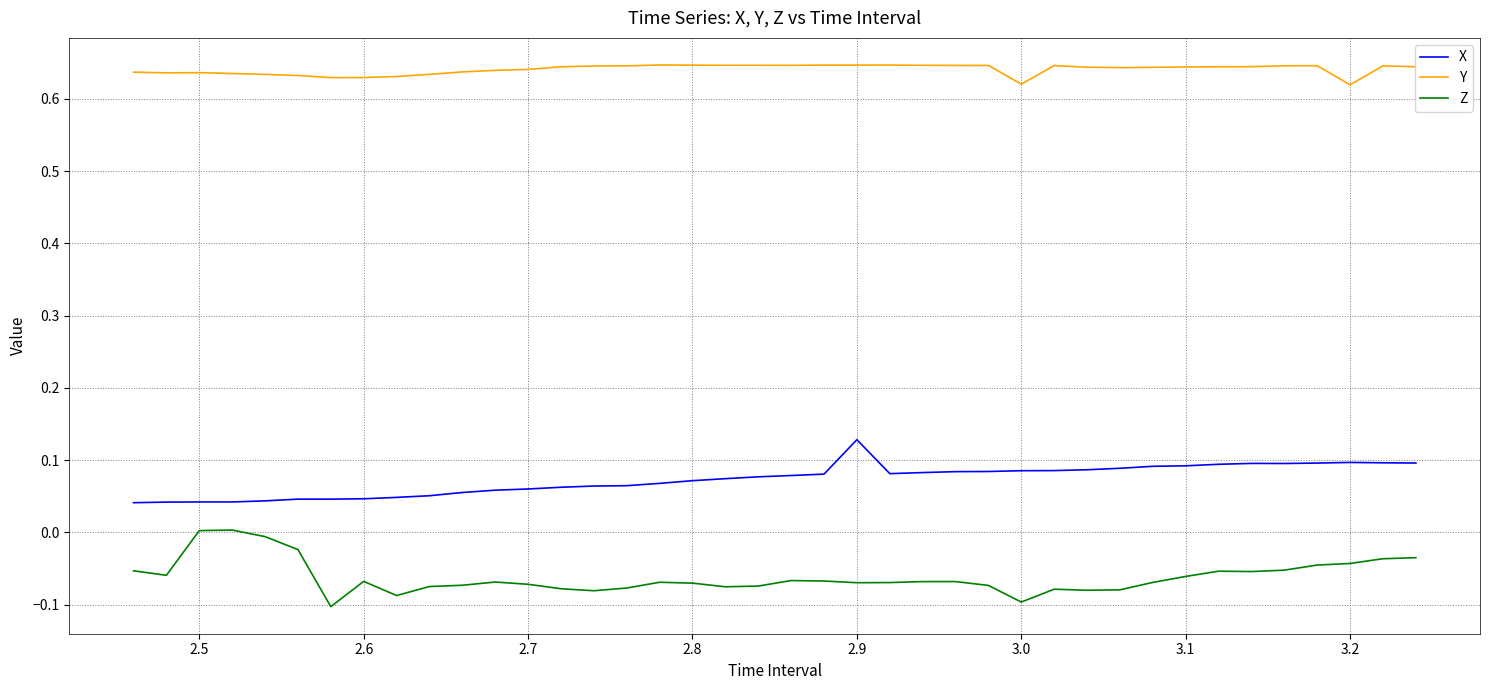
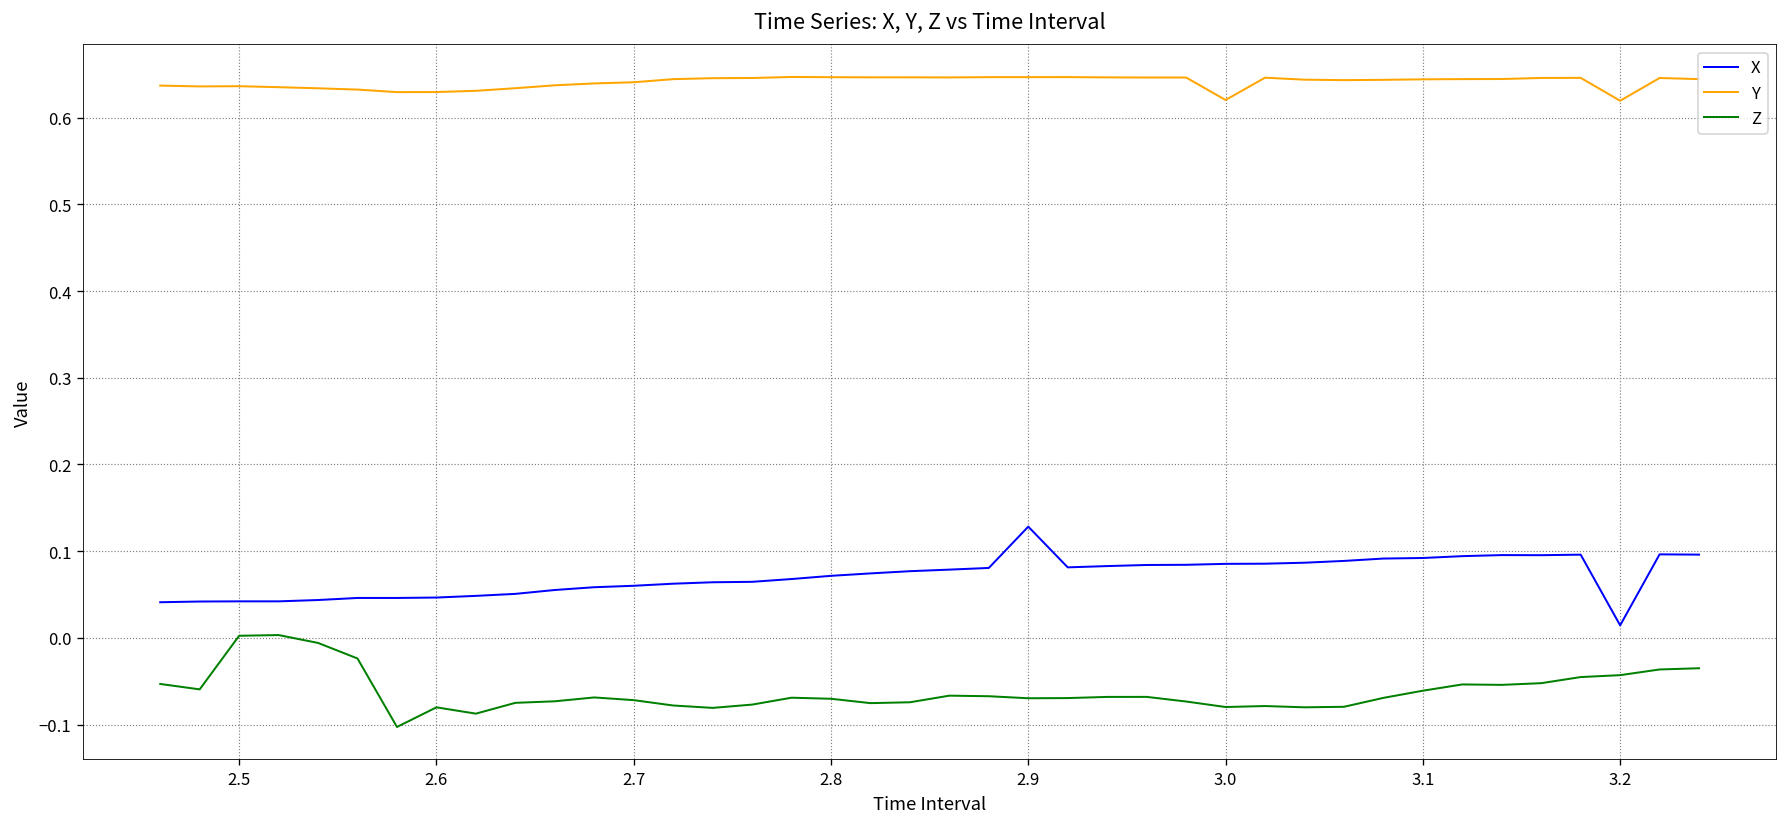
Z, 2.6: -0.07 -> -0.08
Z, 3.0: -0.10 -> -0.08
X, 3.2: 0.10 -> 0.01
